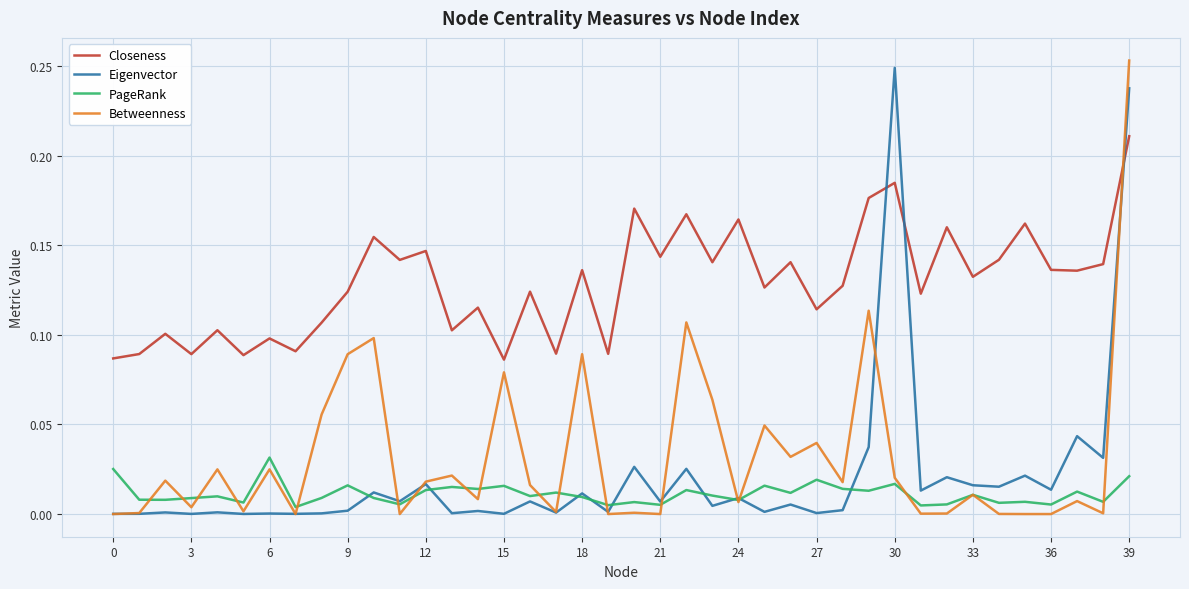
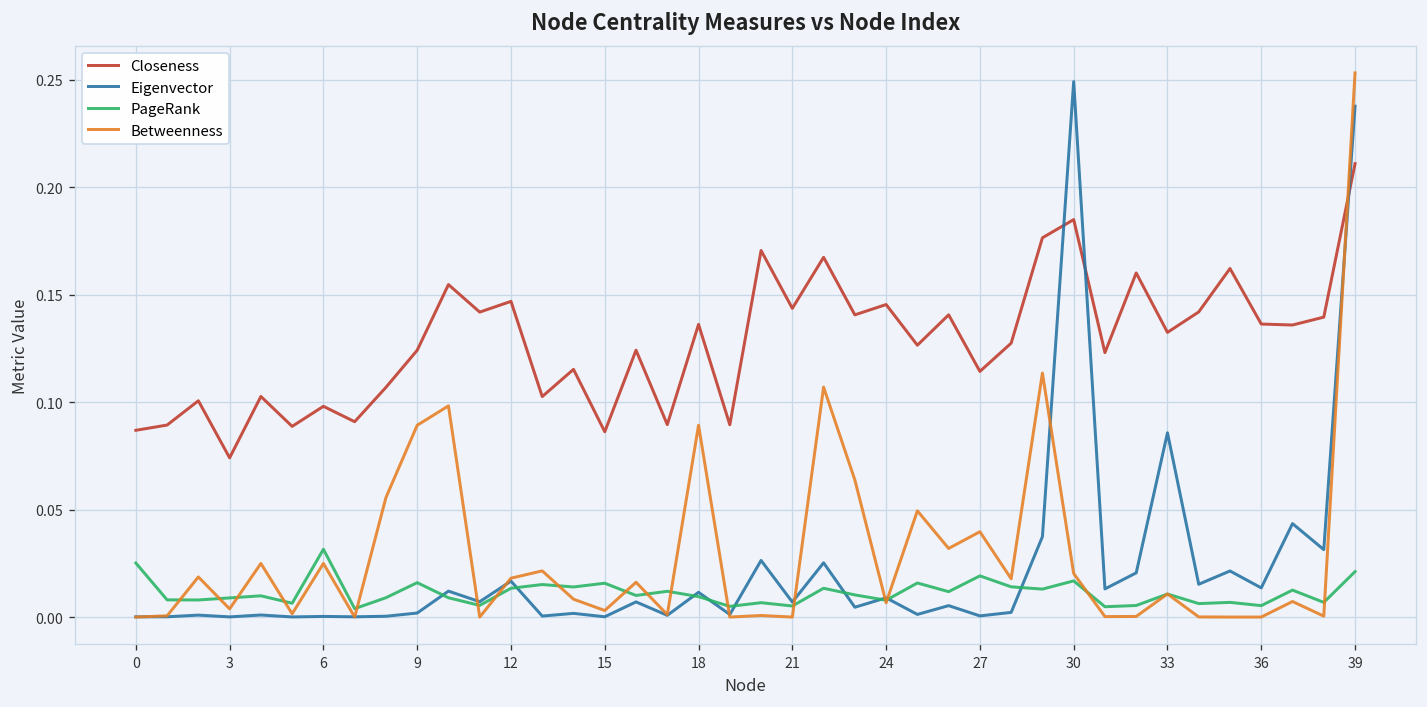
Closeness, 3: 0.089 -> 0.074
Betweenness, 15: 0.079 -> 0.003
Closeness, 24: 0.164 -> 0.145
Eigenvector, 33: 0.016 -> 0.086
